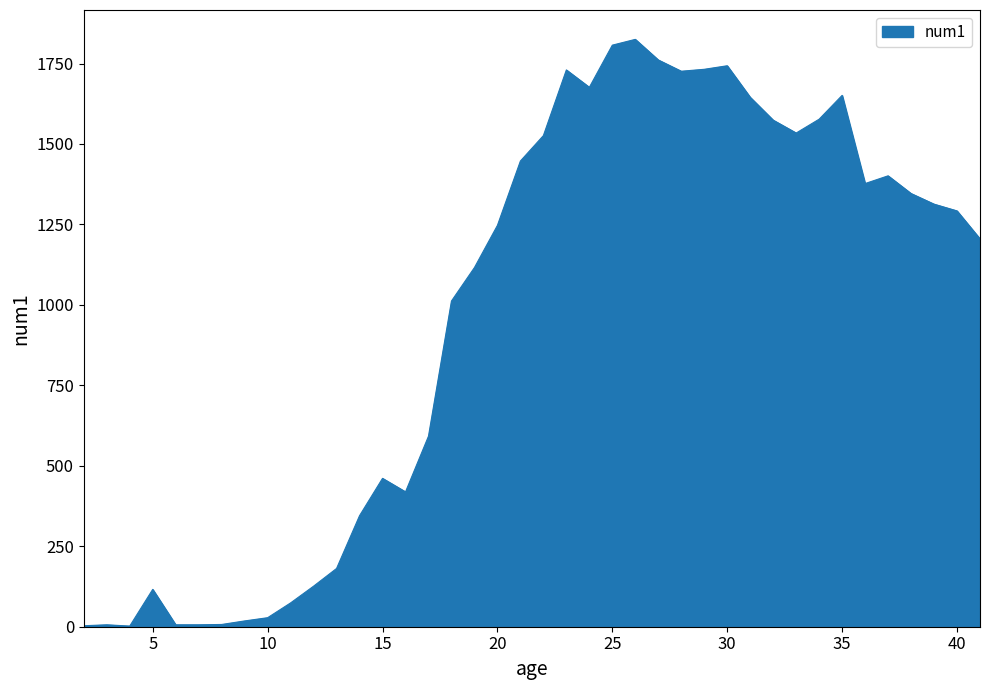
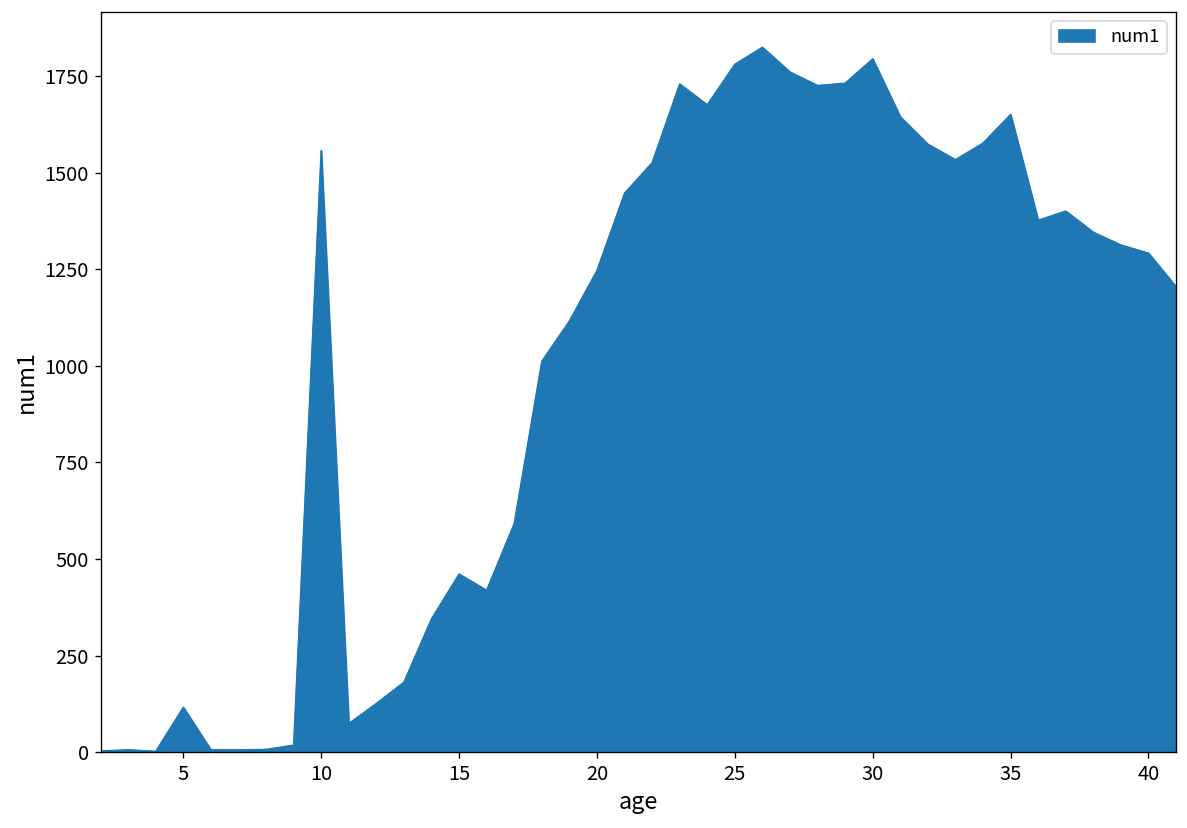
10: 30 -> 1560
25: 1810 -> 1780
30: 1740 -> 1800
